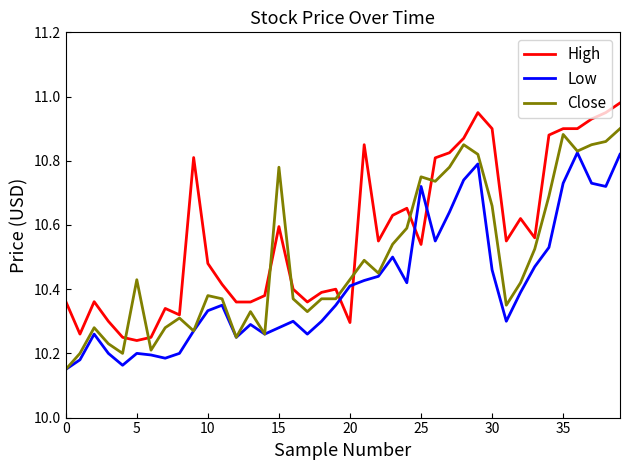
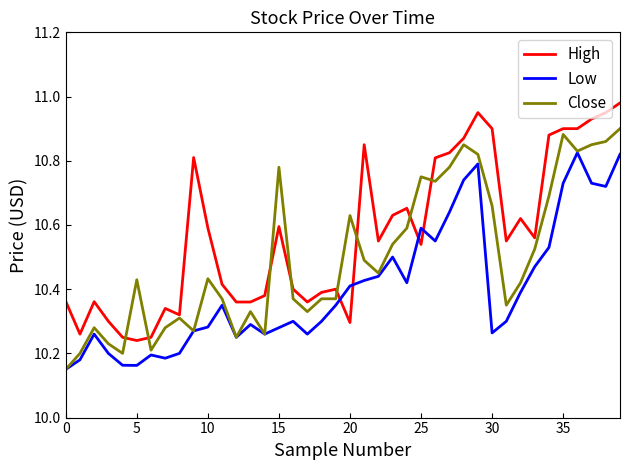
Low, 5: 10.20 -> 10.16
High, 10: 10.48 -> 10.59
Low, 10: 10.33 -> 10.28
Close, 10: 10.38 -> 10.43
Close, 20: 10.43 -> 10.63
Low, 25: 10.72 -> 10.59
Low, 30: 10.46 -> 10.26
